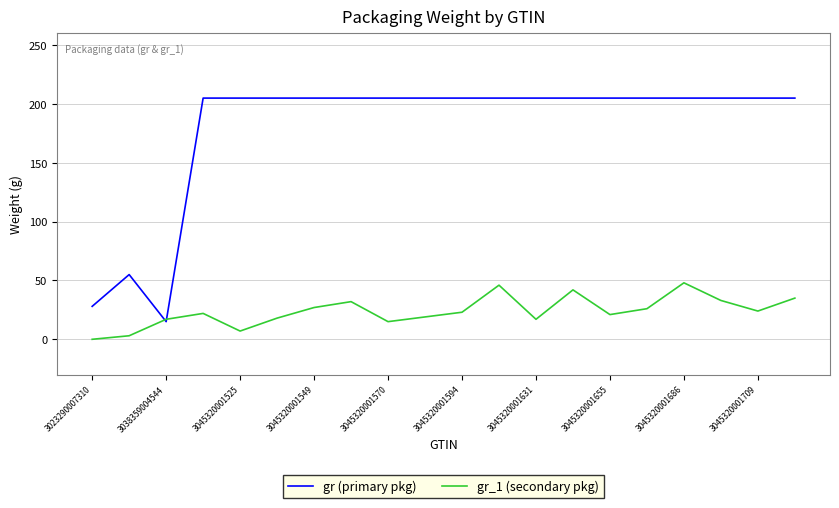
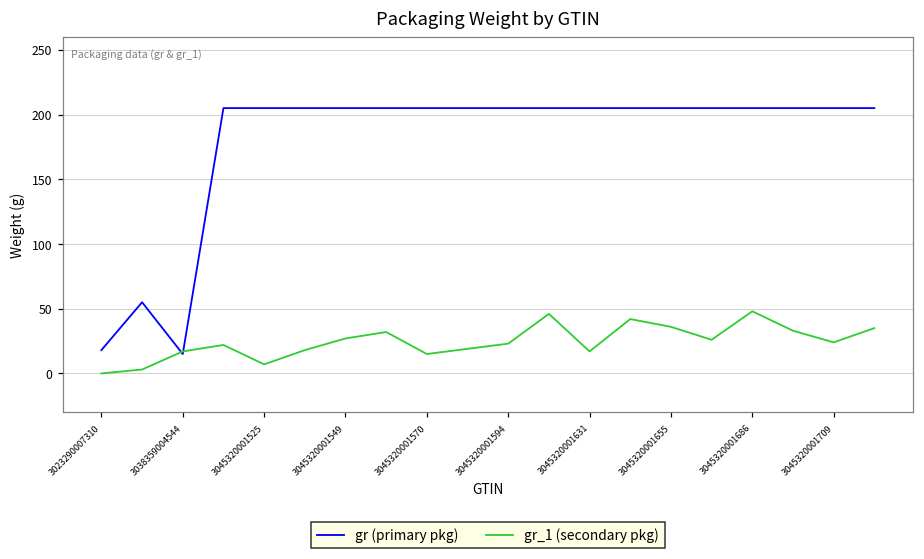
gr (primary pkg), 3023290007310: 28 -> 18
gr_1 (secondary pkg), 3045320001655: 21 -> 36
